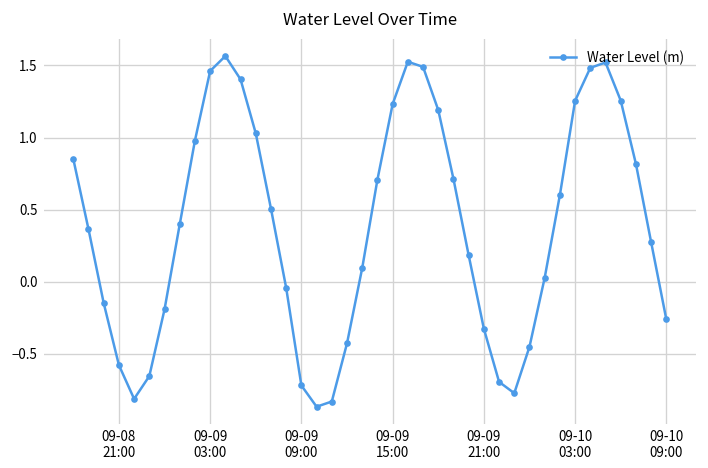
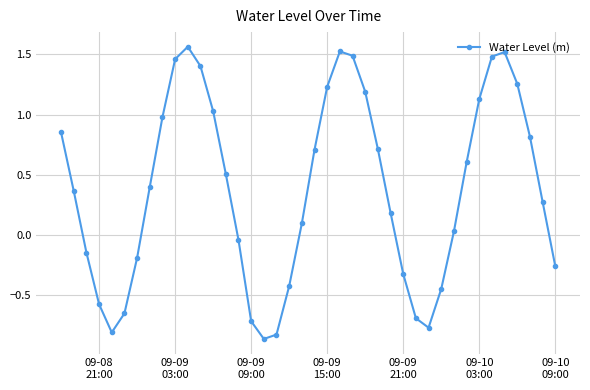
09-10 03:00: 1.25 -> 1.13
